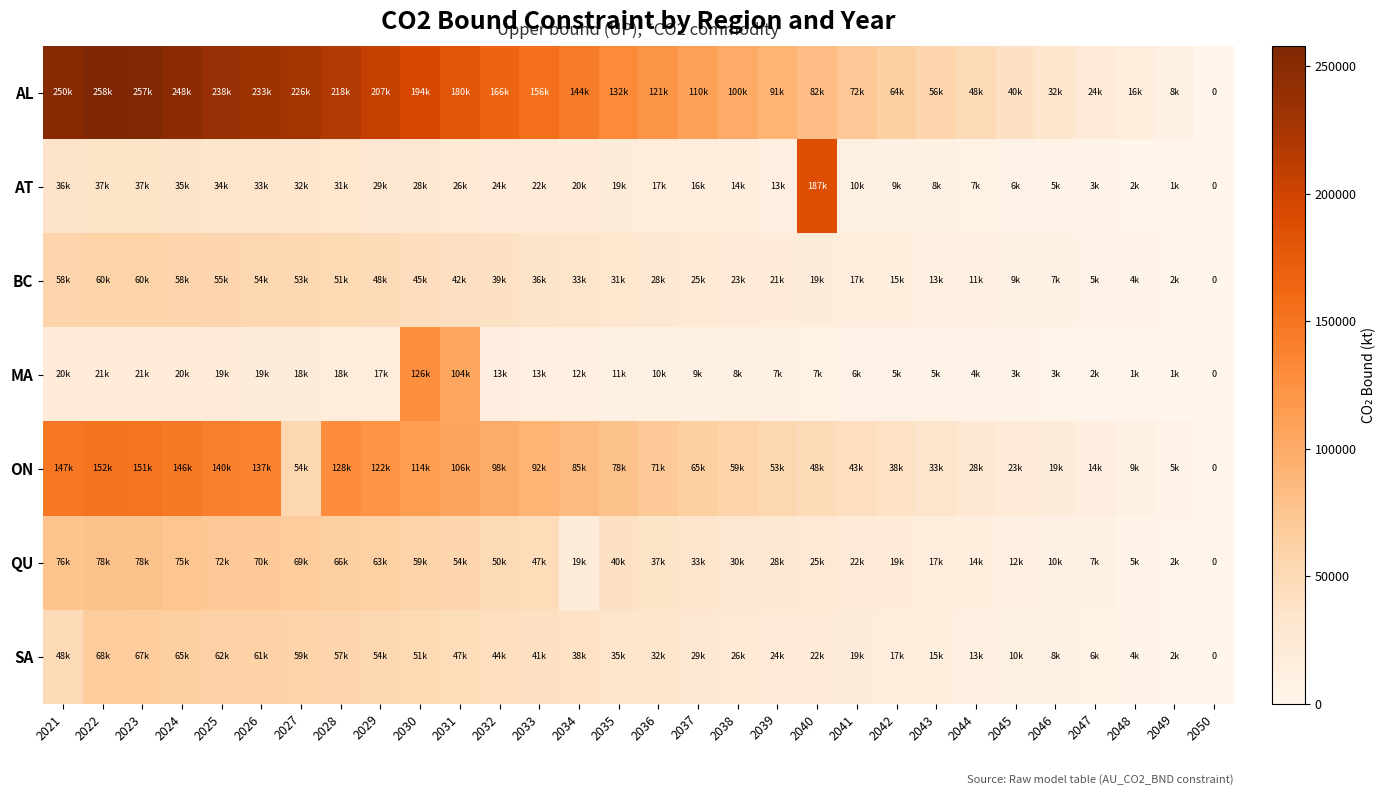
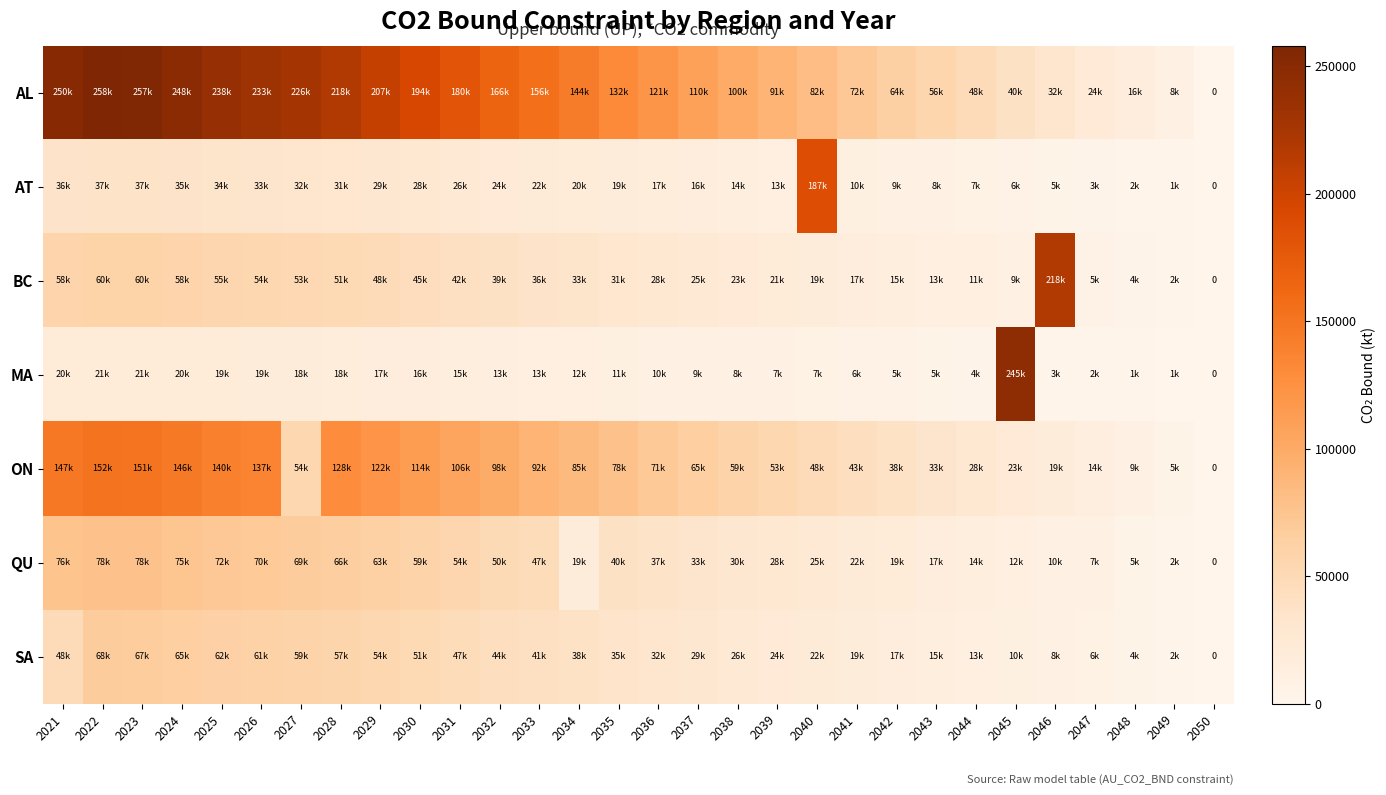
BC, 2046: 7k -> 218k
MA, 2030: 126k -> 16k
MA, 2031: 104k -> 15k
MA, 2045: 3k -> 245k
